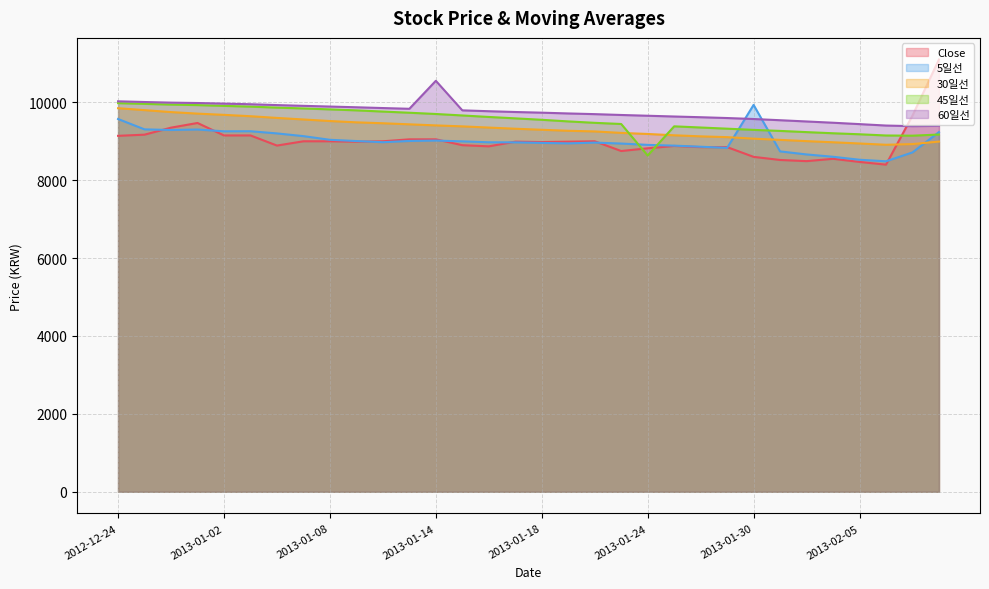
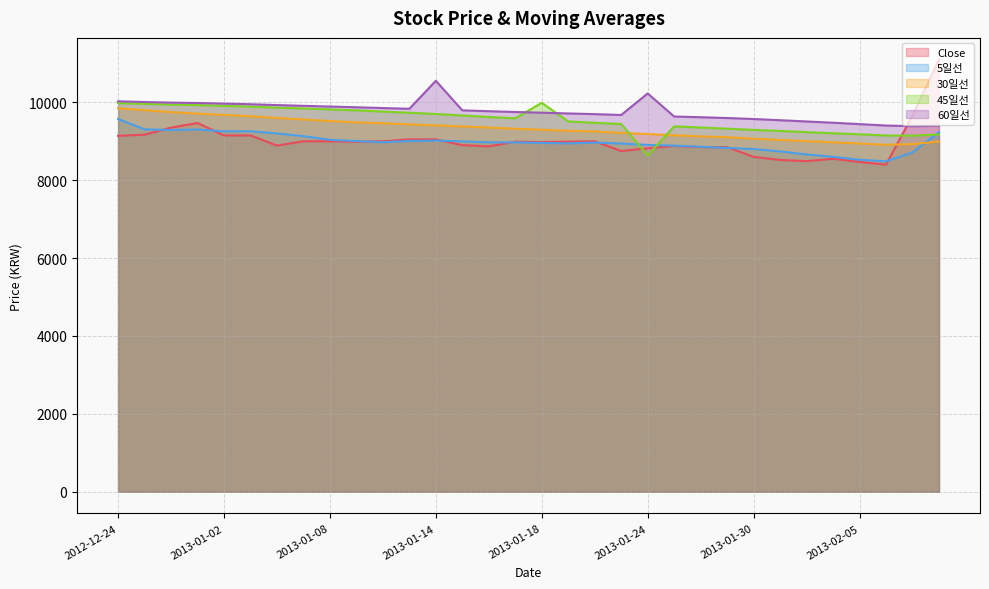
45일선, 2013-01-18: 9600 -> 10000
60일선, 2013-01-24: 9700 -> 10200
5일선, 2013-01-30: 9900 -> 8800
